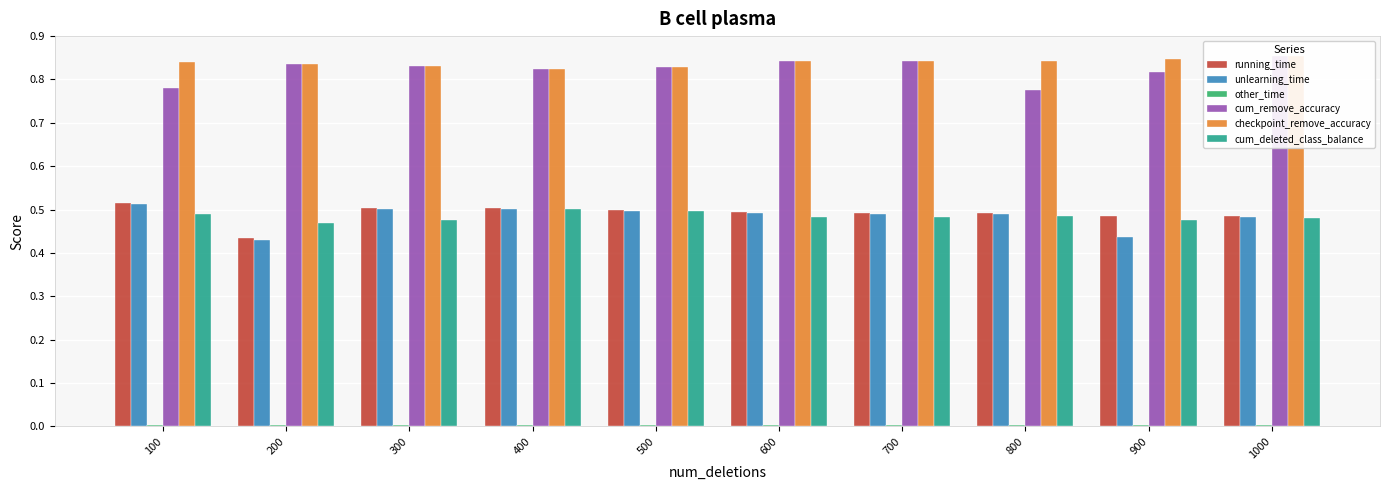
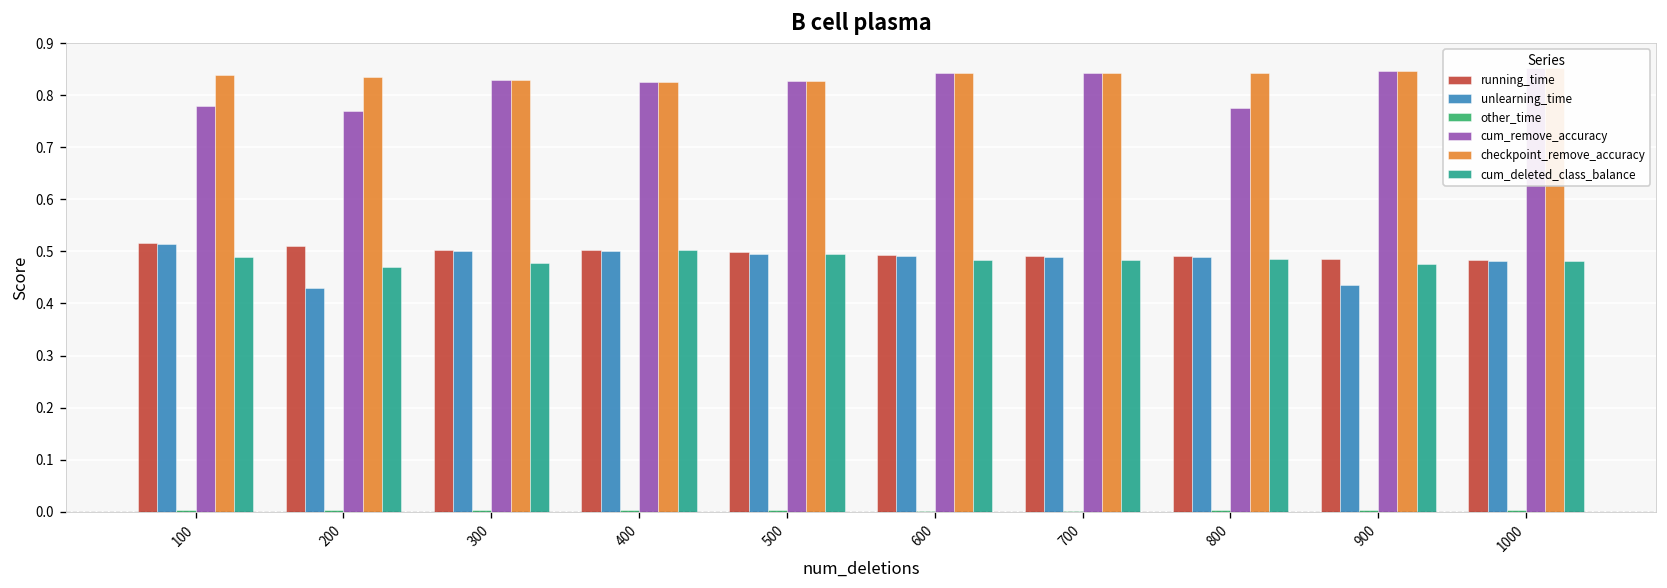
running_time, 200: 0.43 -> 0.51
cum_remove_accuracy, 200: 0.84 -> 0.77
cum_remove_accuracy, 900: 0.82 -> 0.85
